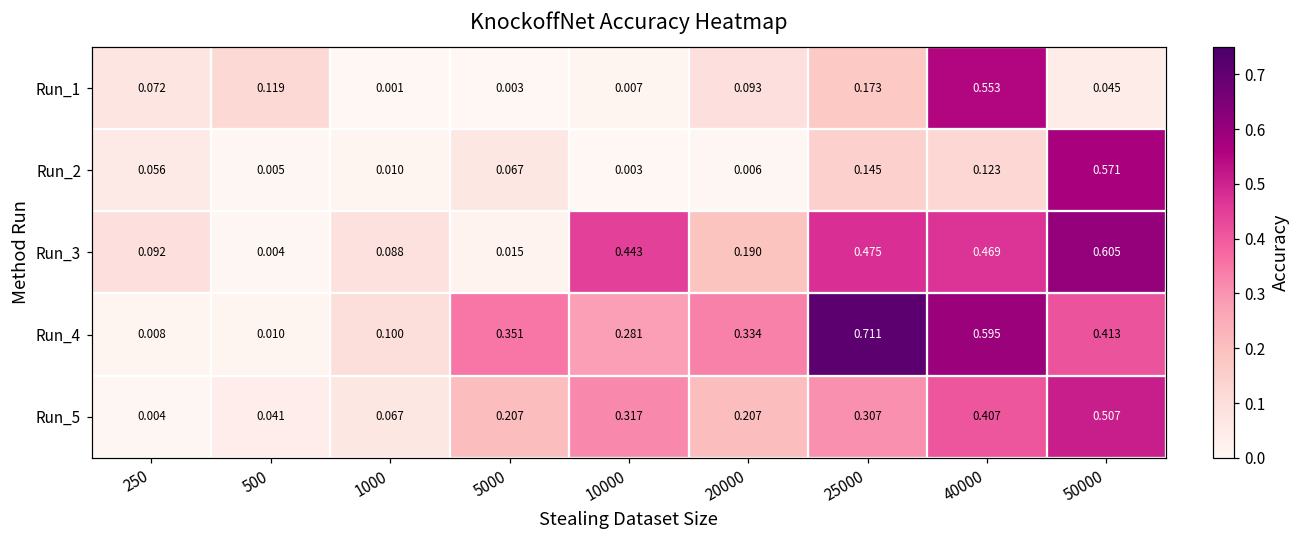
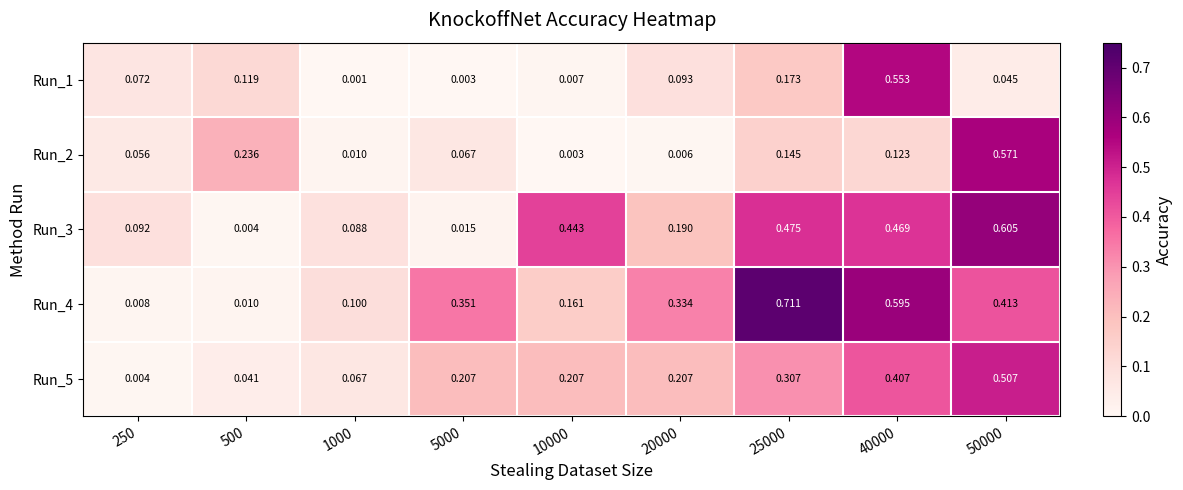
Run_2, 500: 0.005 -> 0.236
Run_4, 10000: 0.281 -> 0.161
Run_5, 10000: 0.317 -> 0.207
